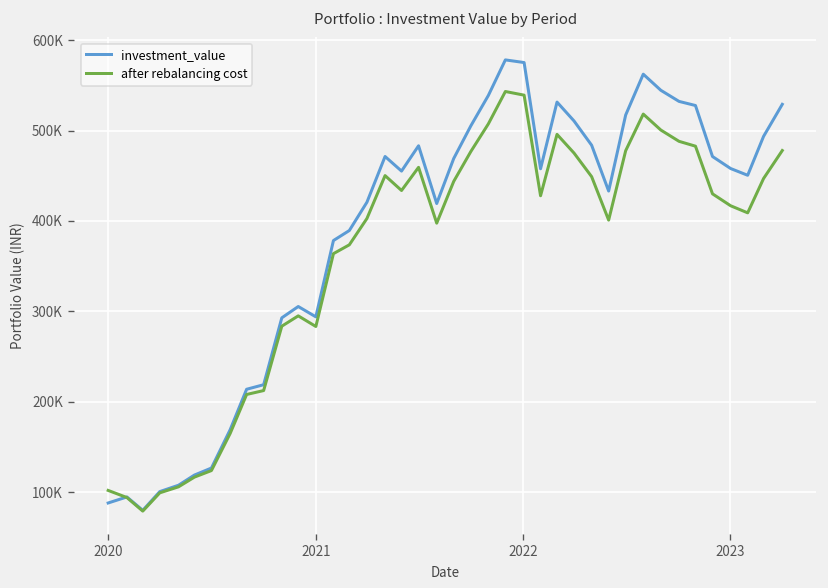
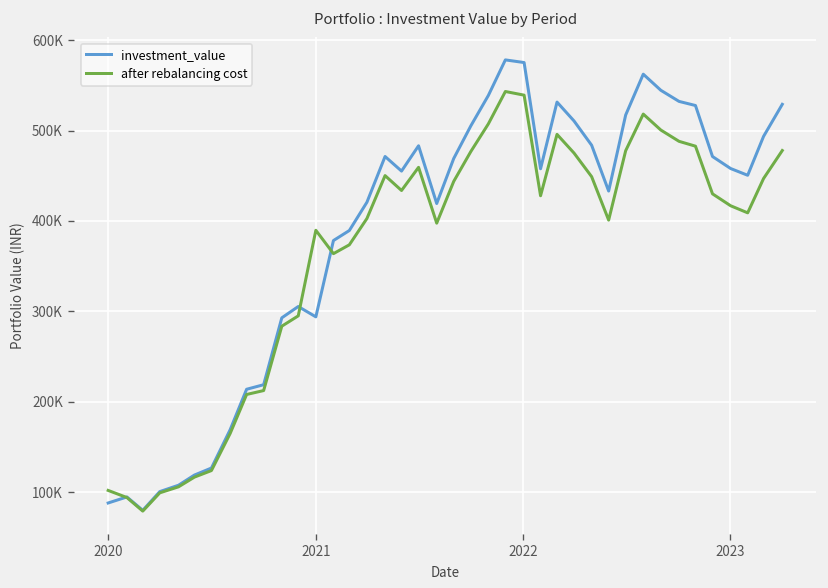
after rebalancing cost, 2021: 280000 -> 390000
